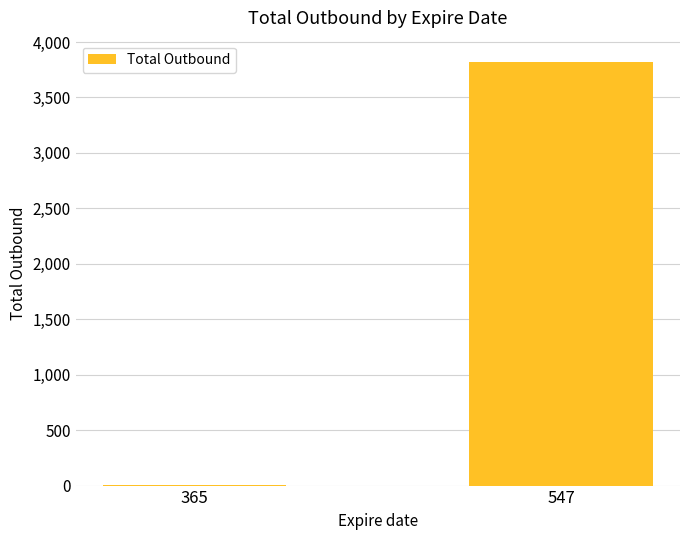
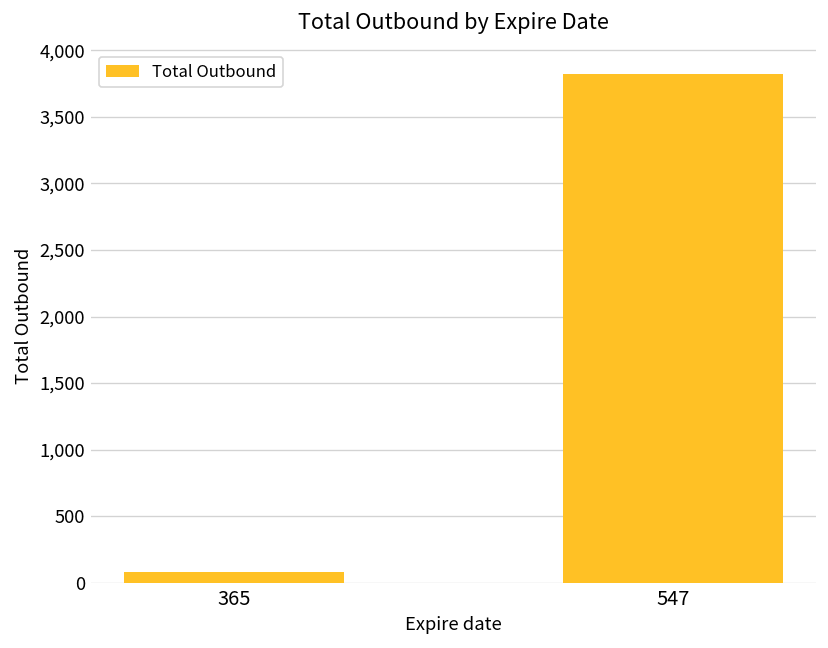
365: 10 -> 80
